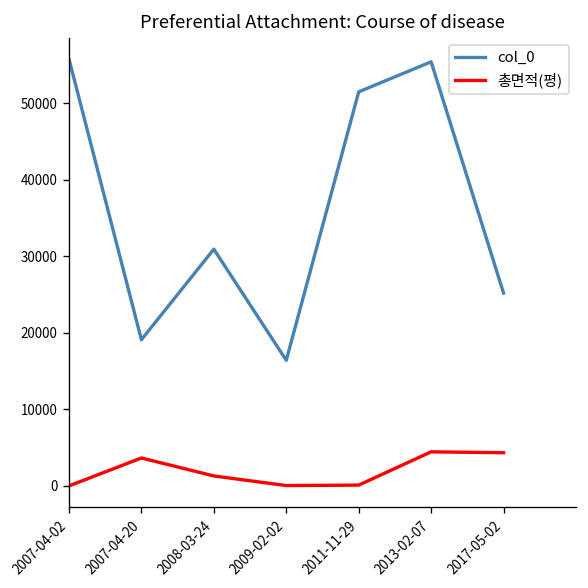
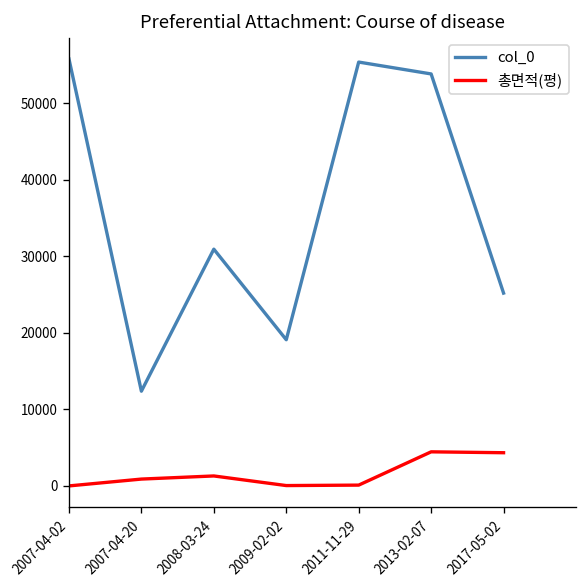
col_0, 2007-04-20: 19000 -> 12000
총면적(평), 2007-04-20: 4000 -> 1000
col_0, 2009-02-02: 16000 -> 19000
col_0, 2011-11-29: 51000 -> 55000
col_0, 2013-02-07: 55000 -> 54000
